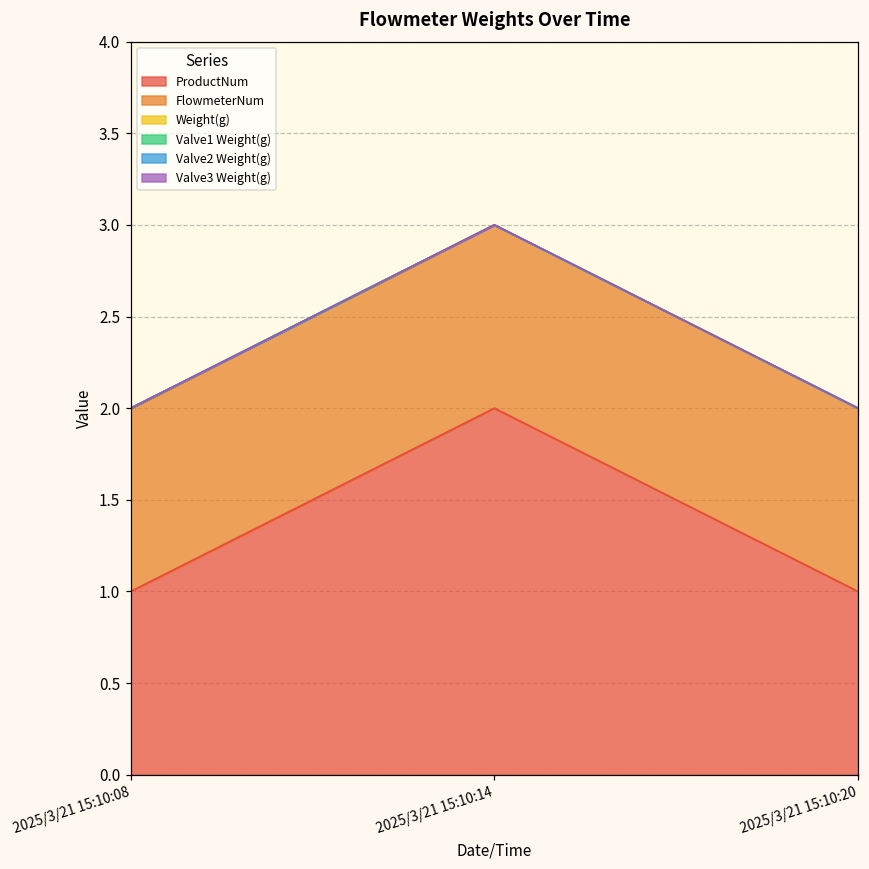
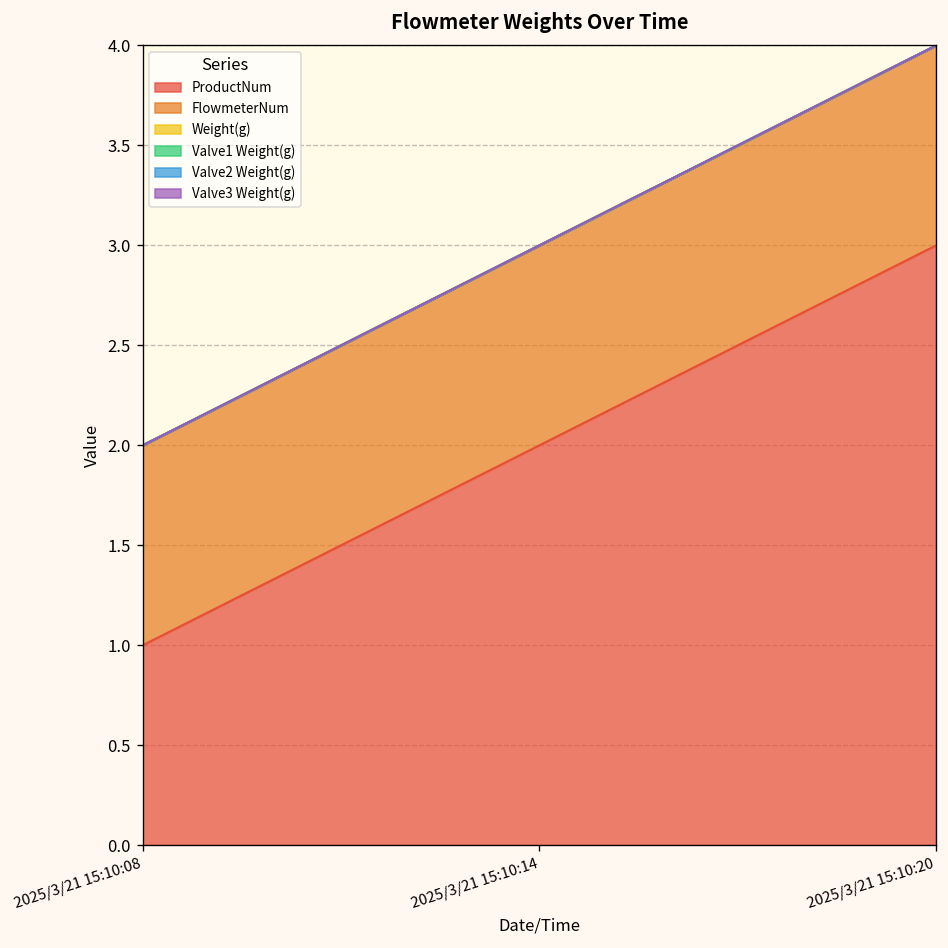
ProductNum, 2025/3/21 15:10:20: 1 -> 3
